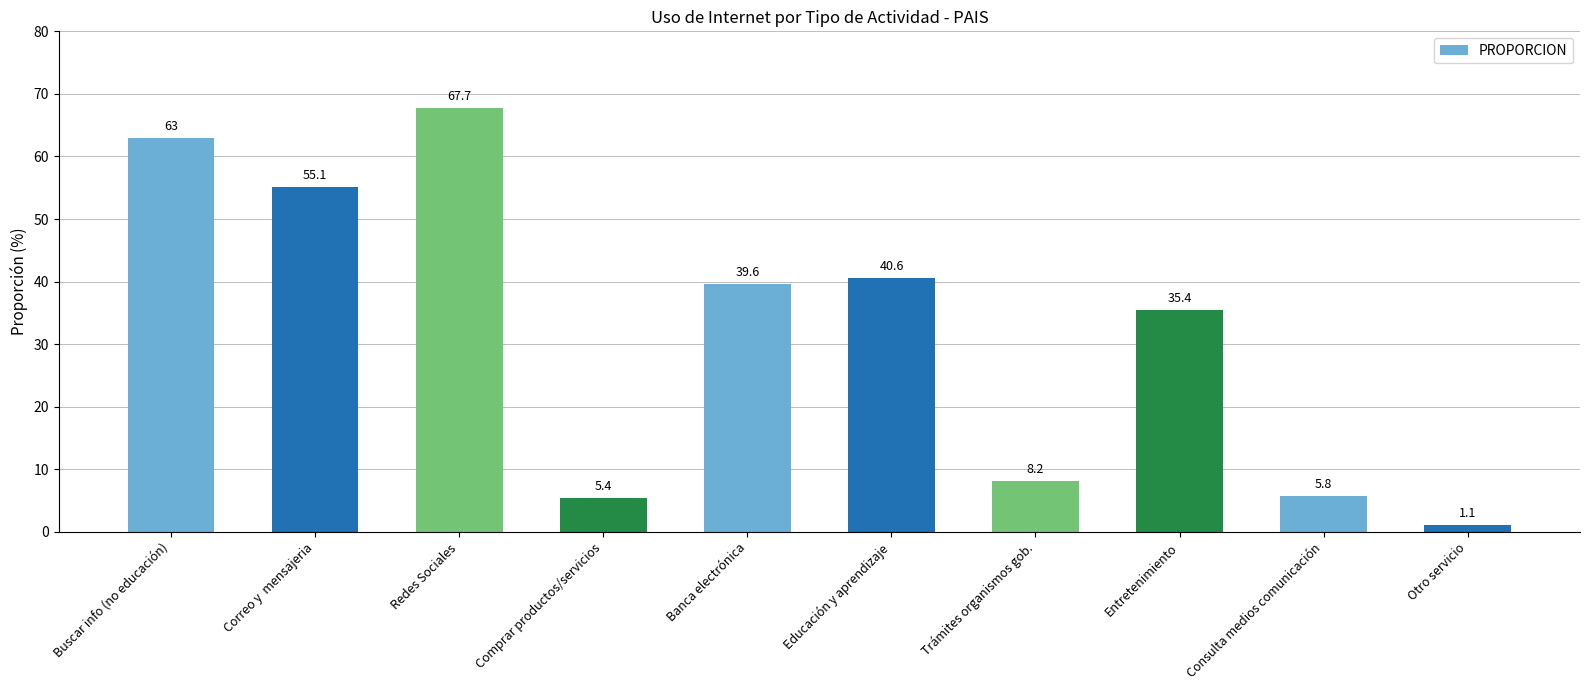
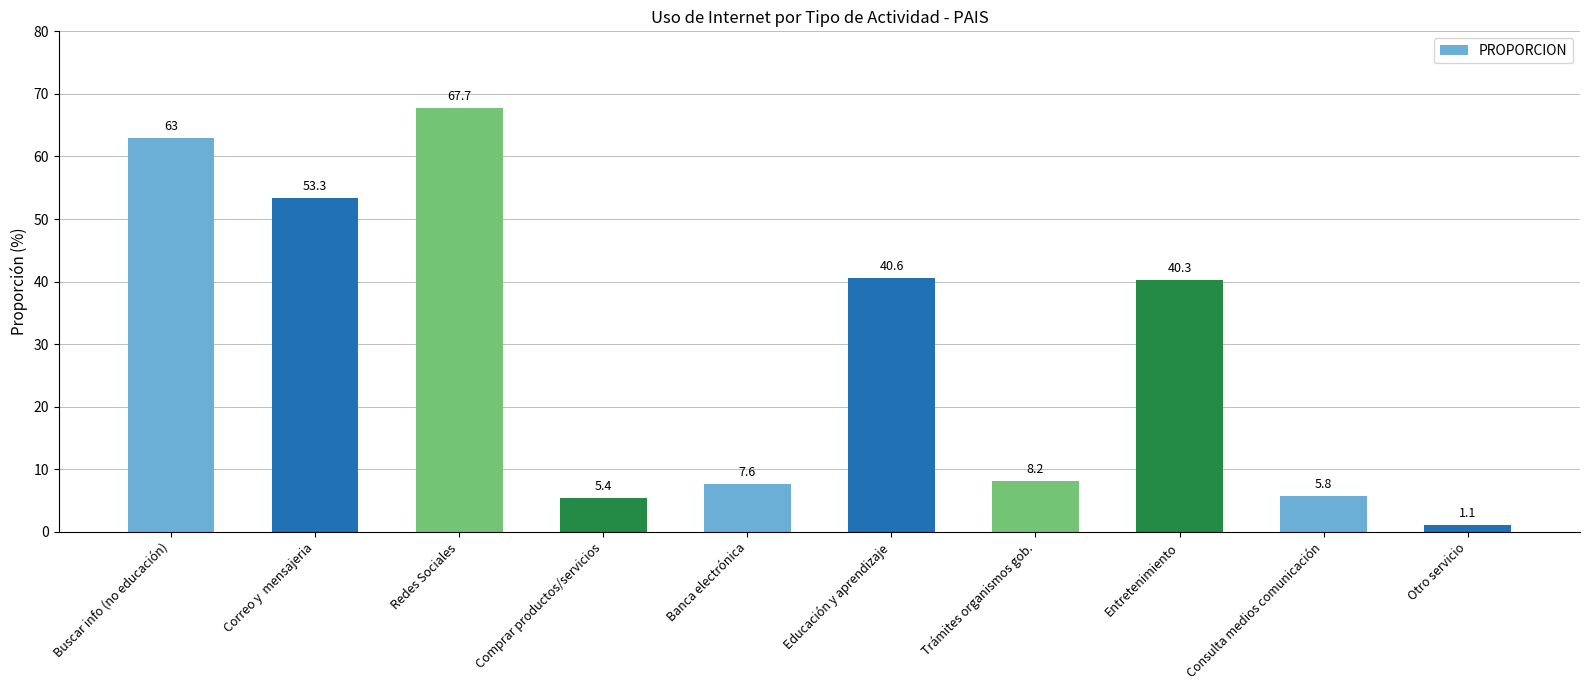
Correo y mensajeria: 55.1 -> 53.3
Banca electrónica: 39.6 -> 7.6
Entretenimiento: 35.4 -> 40.3
